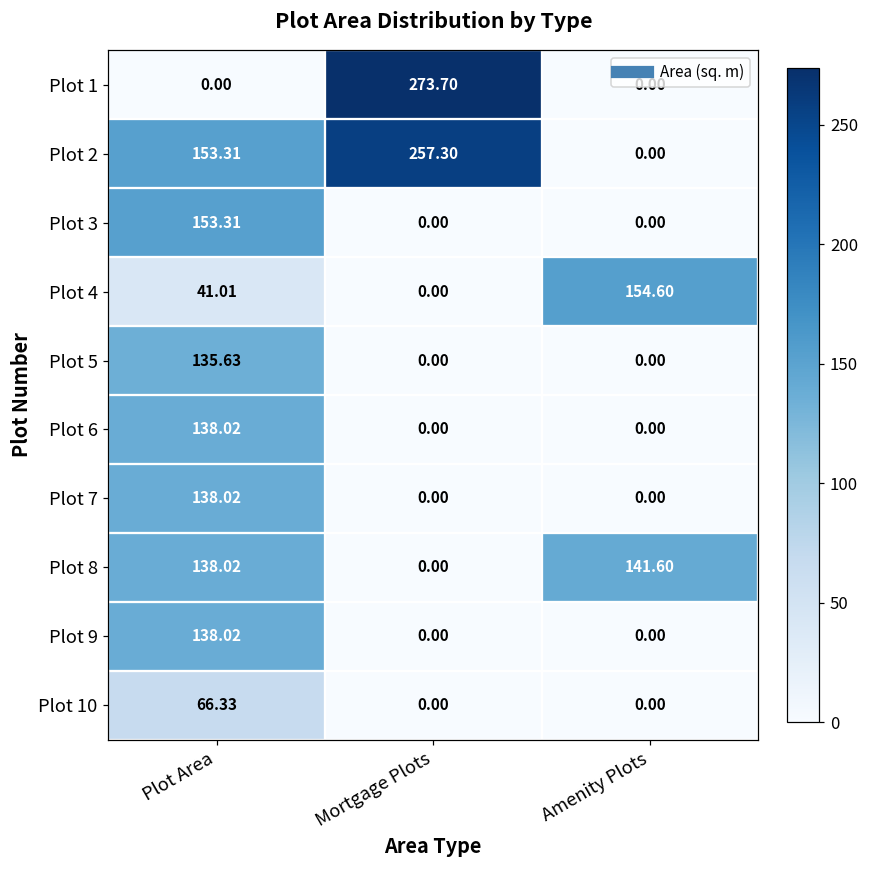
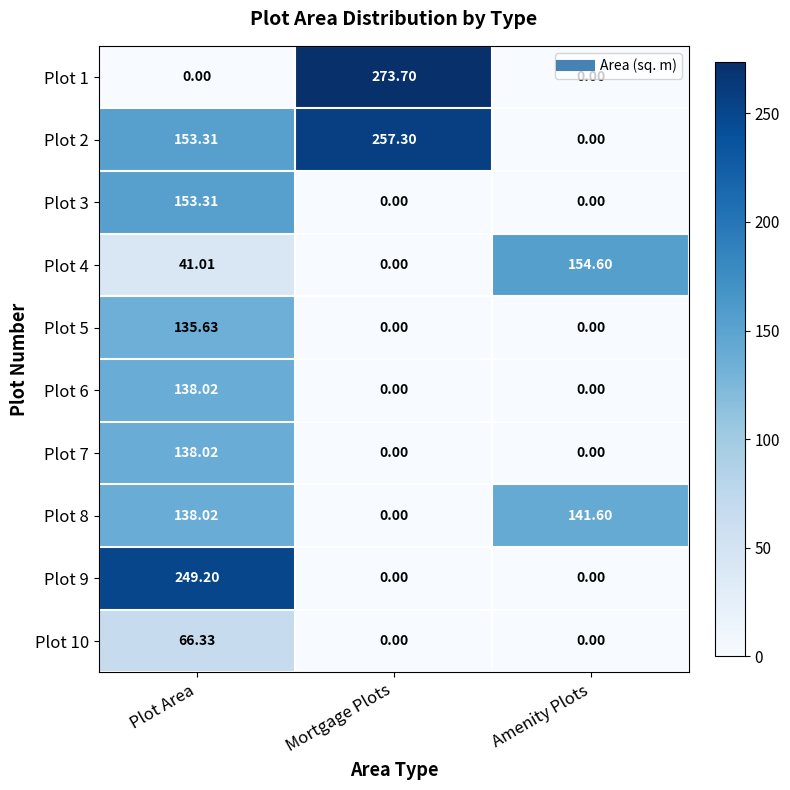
Plot 9, Plot Area: 138.02 -> 249.20
